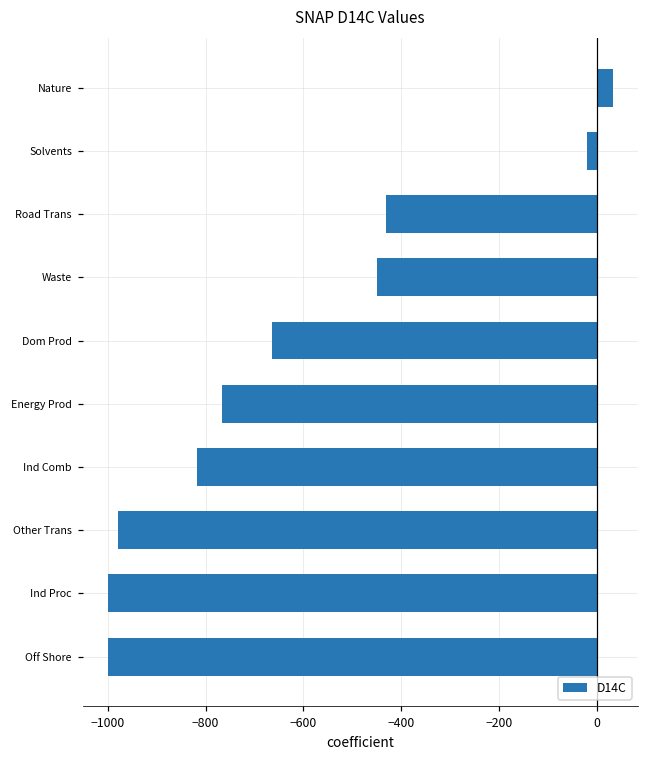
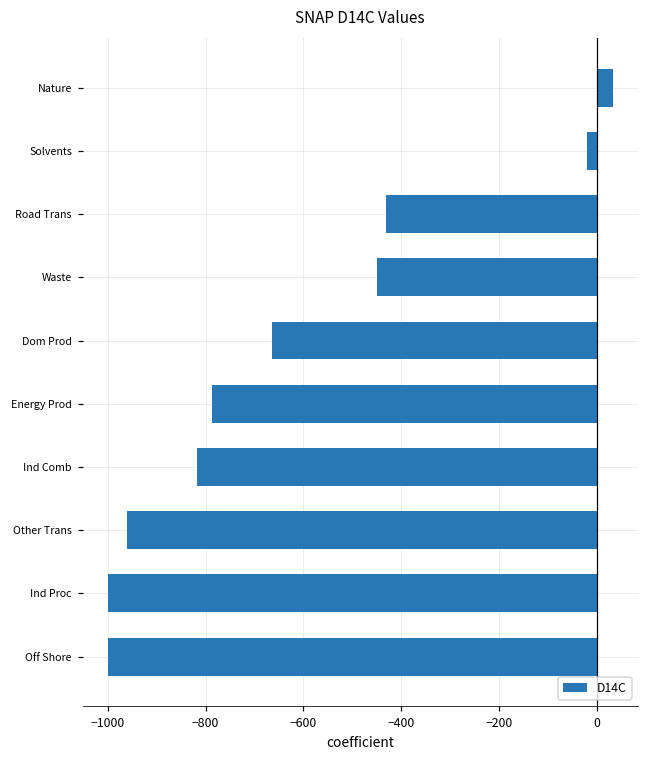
Energy Prod: -770 -> -790
Other Trans: -980 -> -960
